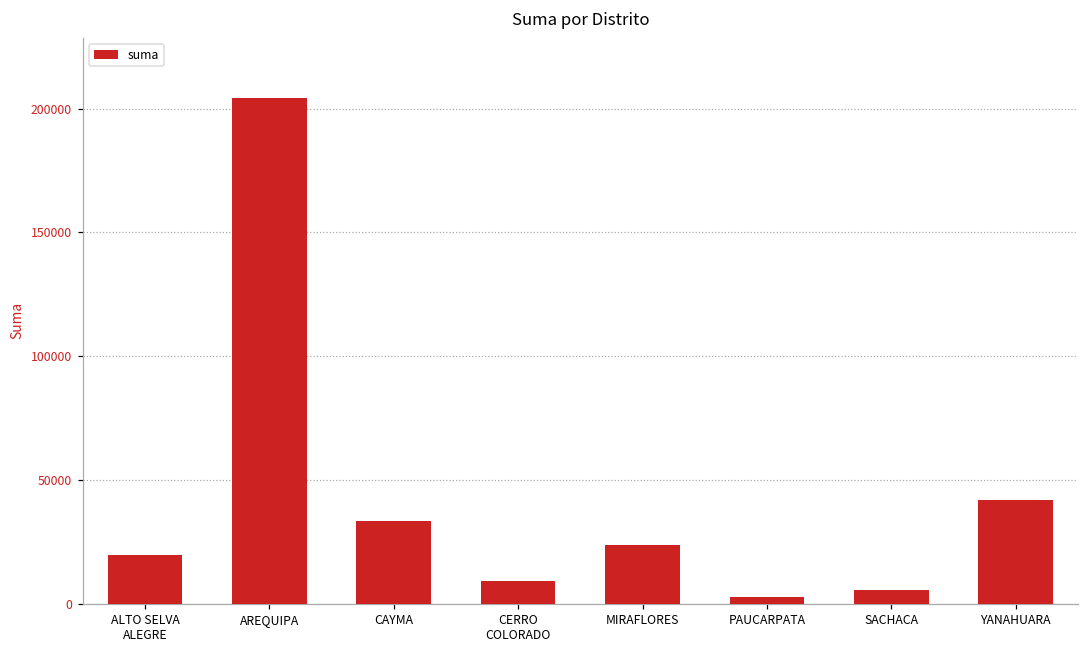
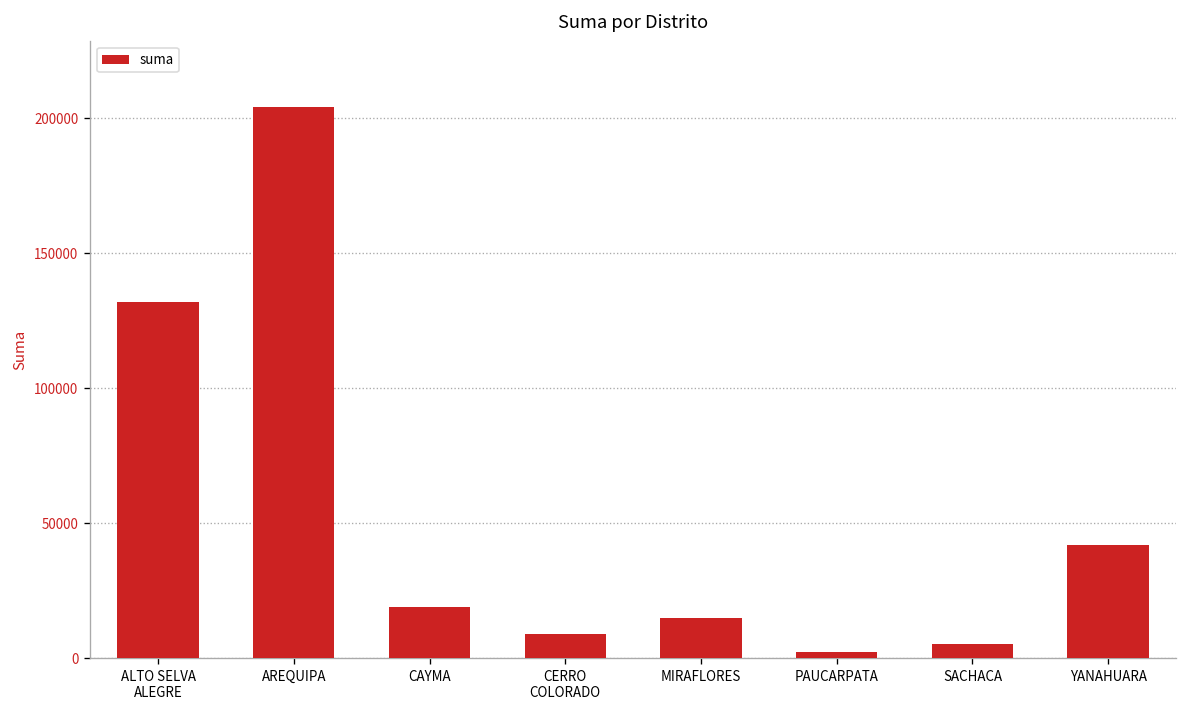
ALTO SELVA ALEGRE: 19000 -> 132000
CAYMA: 34000 -> 19000
MIRAFLORES: 23000 -> 15000
